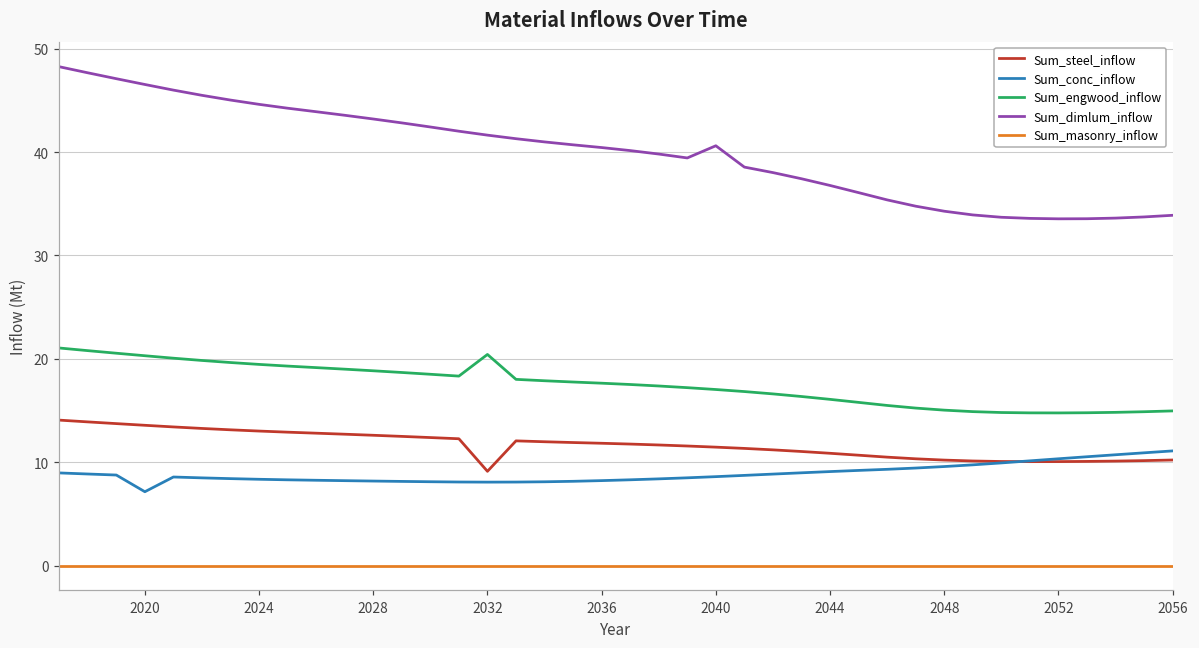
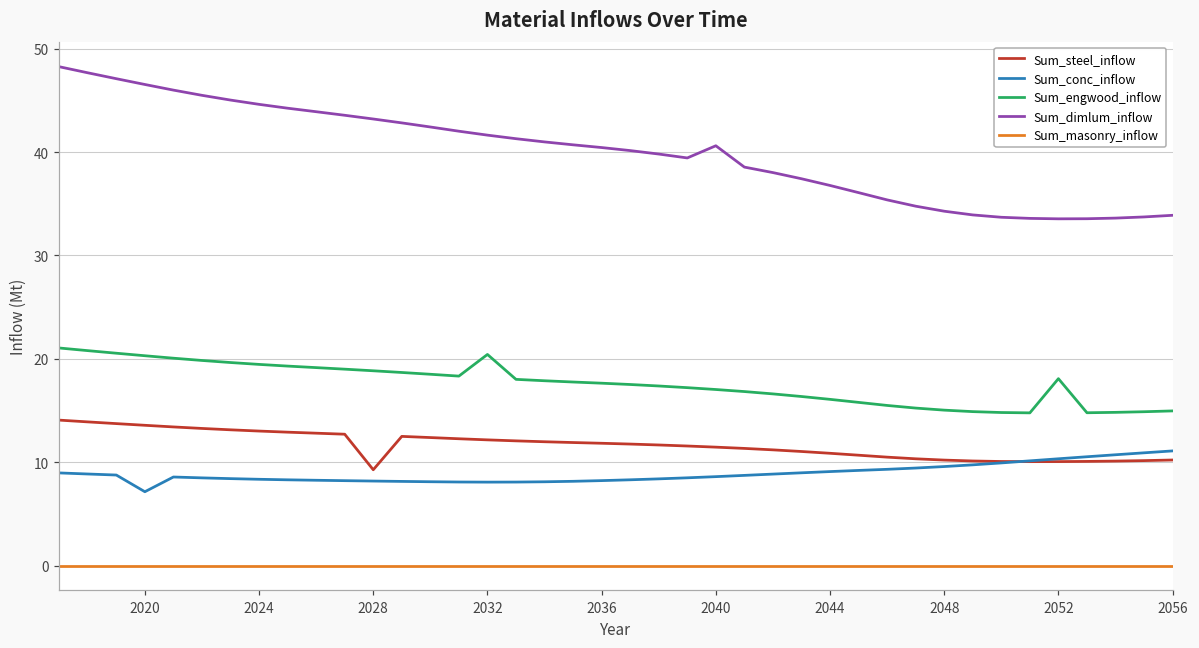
Sum_steel_inflow, 2028: 13 -> 9
Sum_steel_inflow, 2032: 9 -> 12
Sum_engwood_inflow, 2052: 15 -> 18
